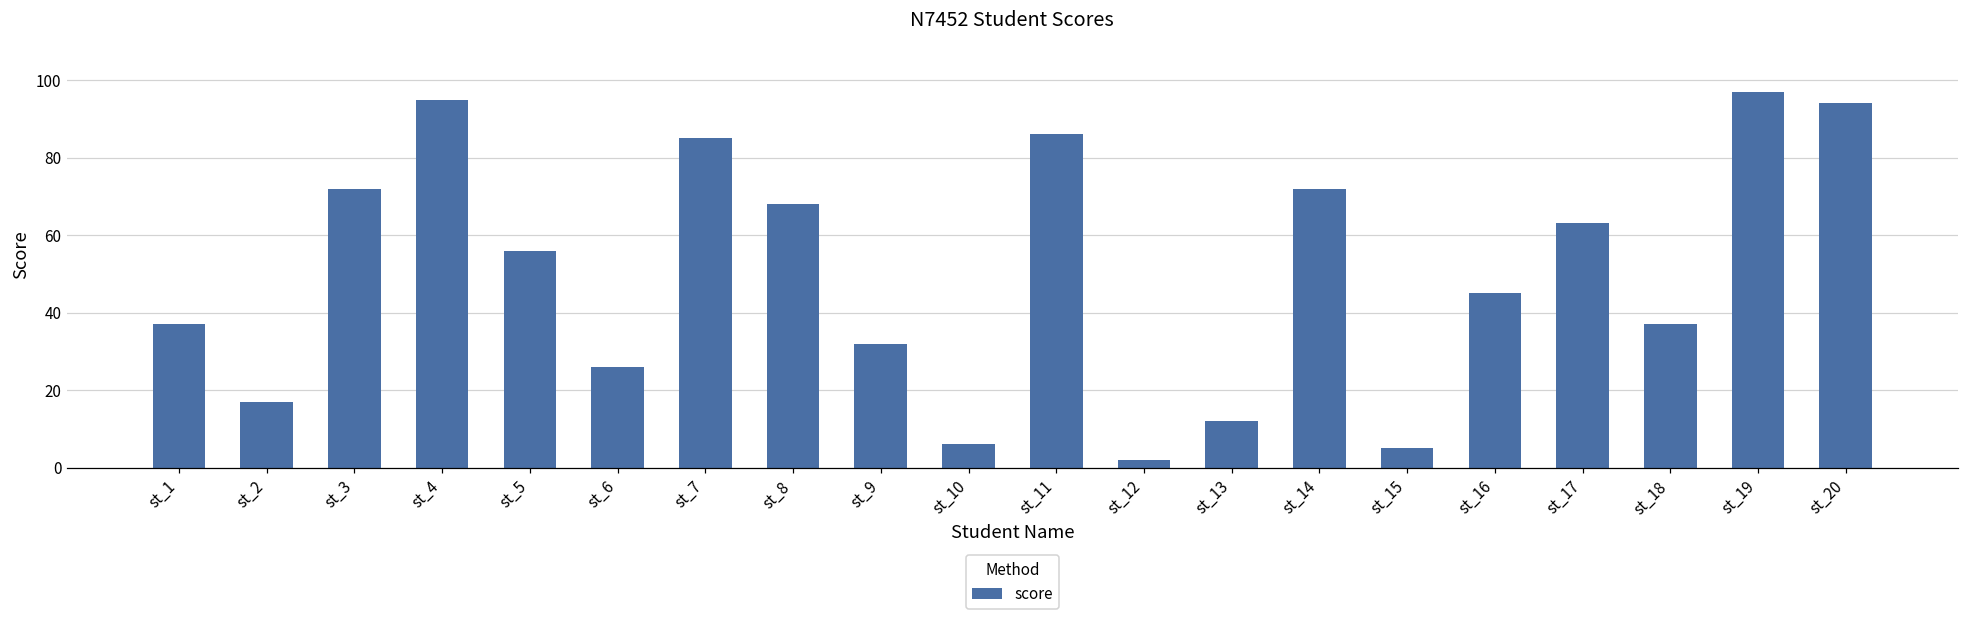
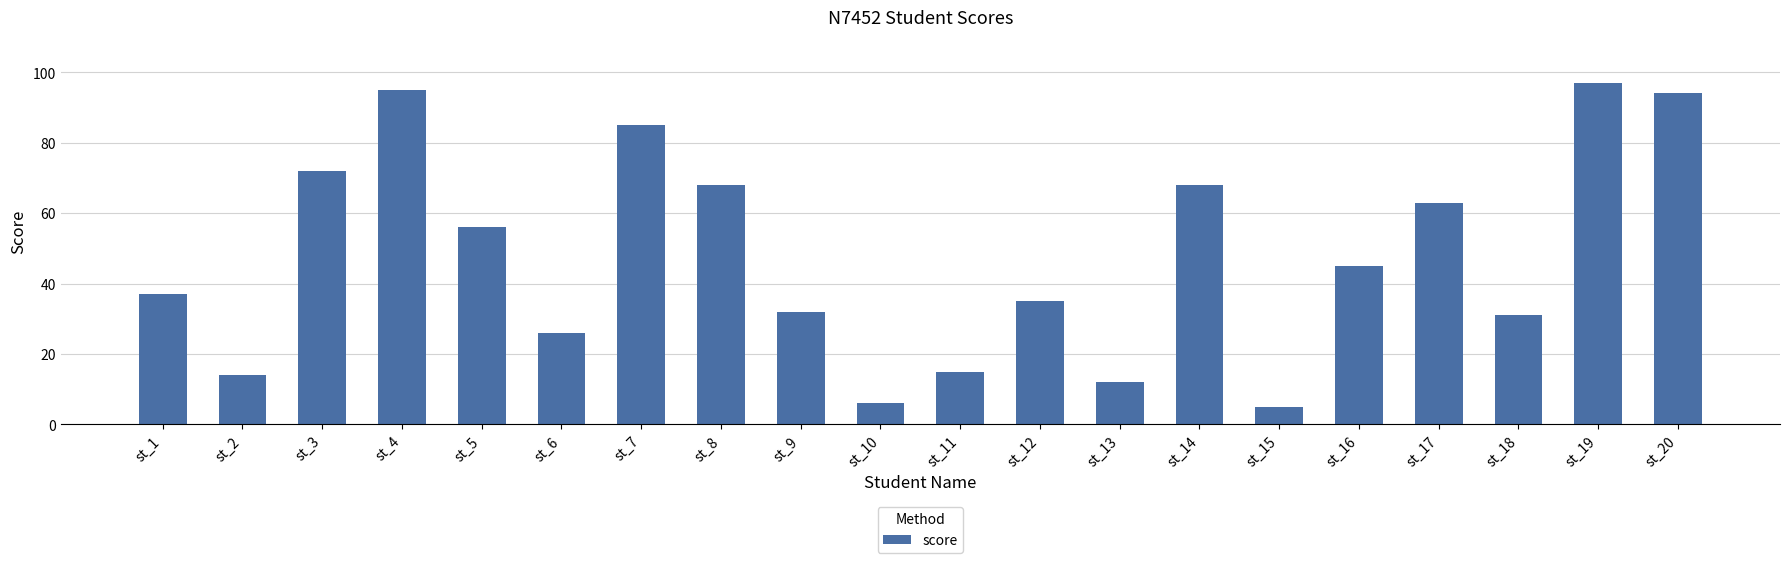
st_2: 17 -> 14
st_11: 86 -> 15
st_12: 2 -> 35
st_14: 72 -> 68
st_18: 37 -> 31
